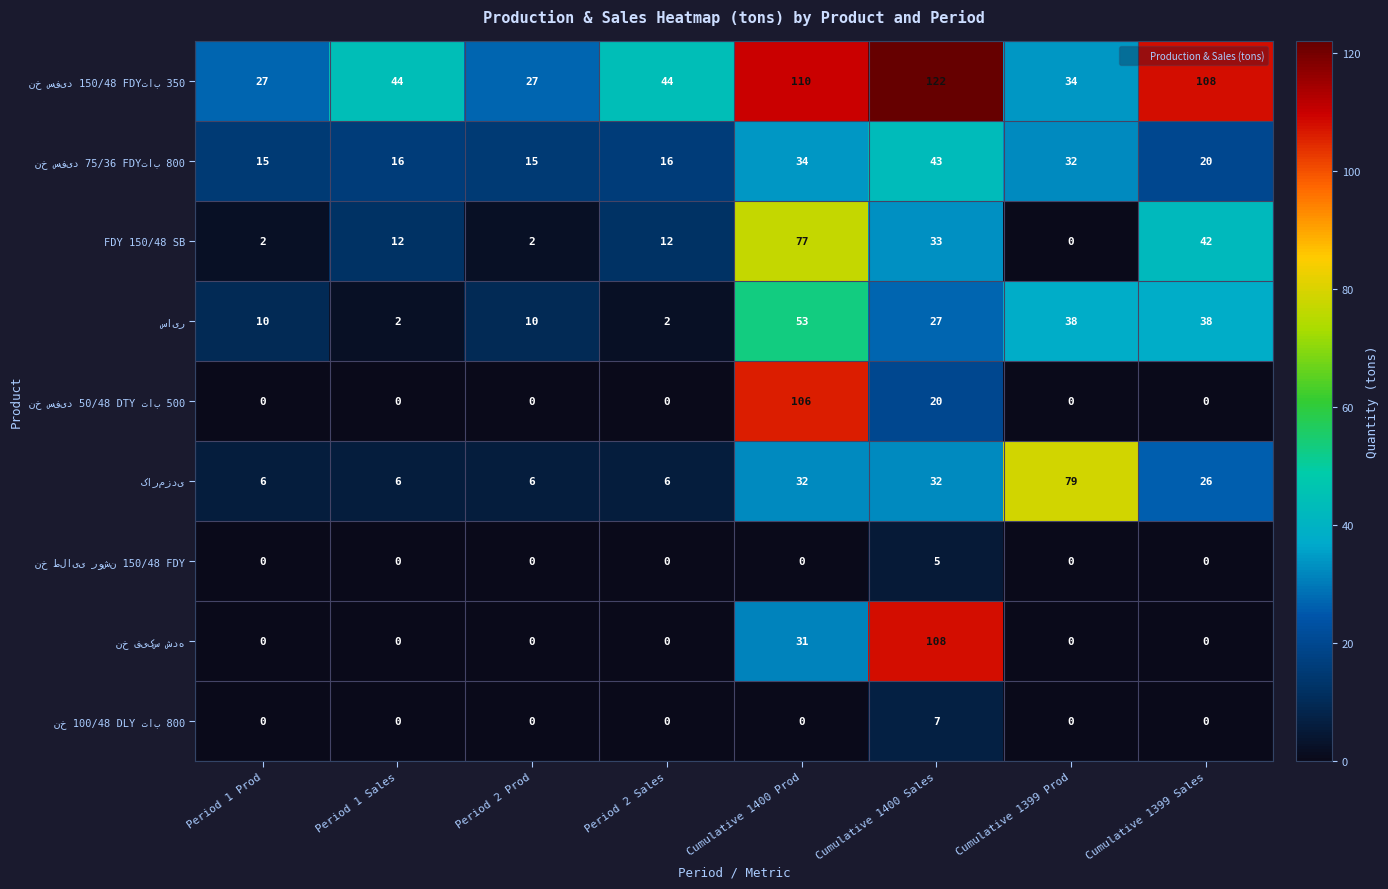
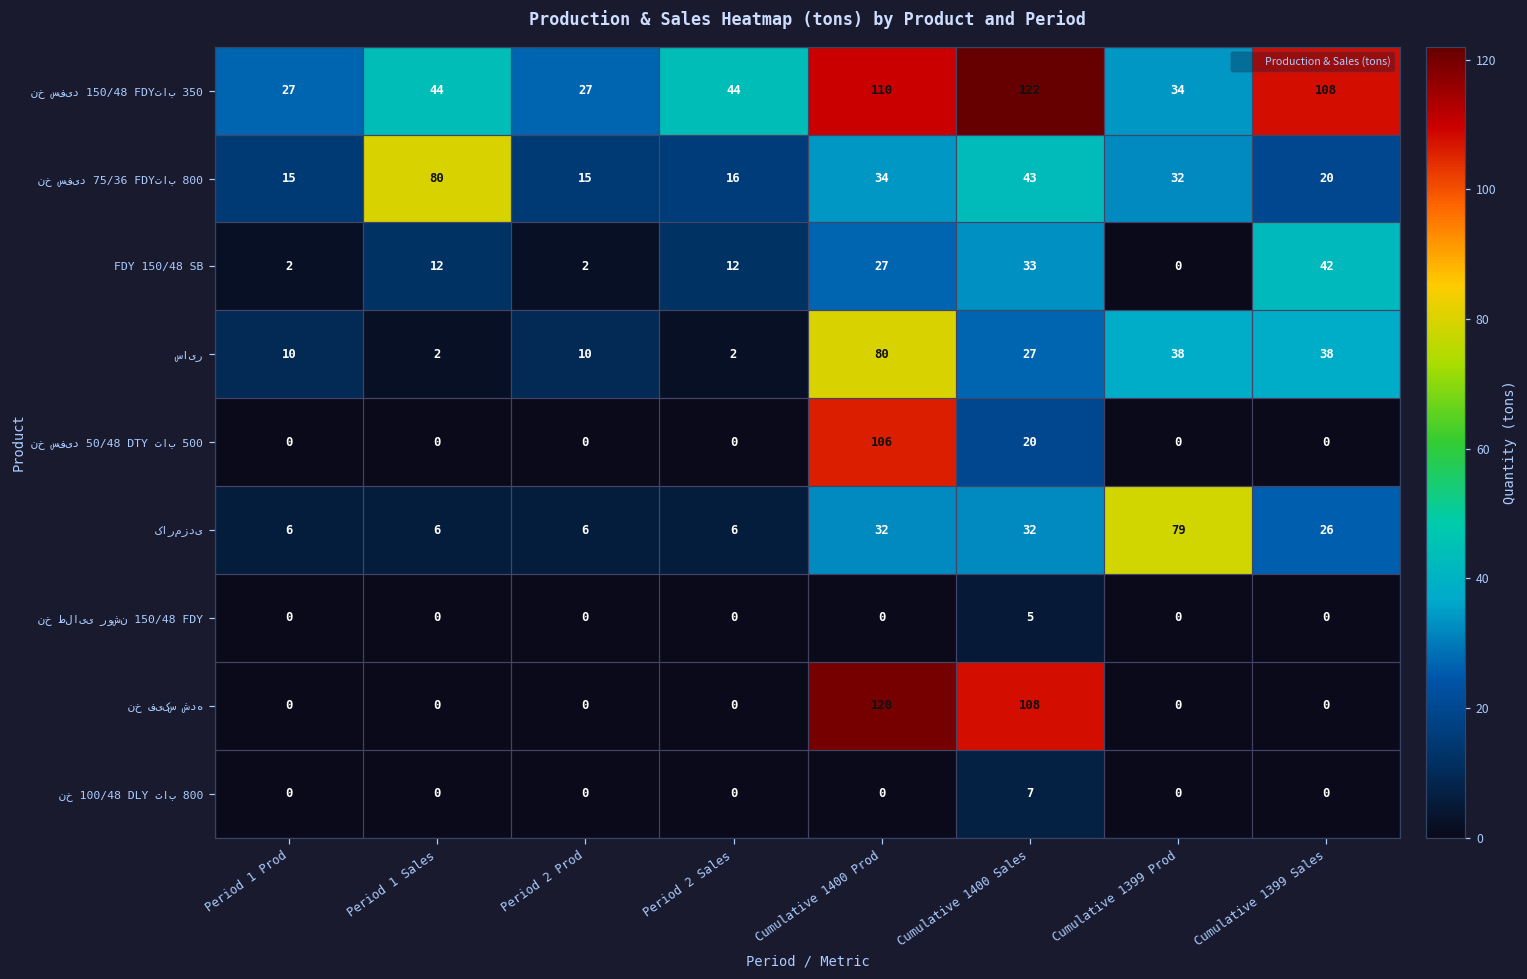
نخ سفید 75/36 FDYتاب 800, Period 1 Sales: 16 -> 80
FDY 150/48 SB, Cumulative 1400 Prod: 77 -> 27
سایر, Cumulative 1400 Prod: 53 -> 80
نخ فیکس شده, Cumulative 1400 Prod: 31 -> 120
